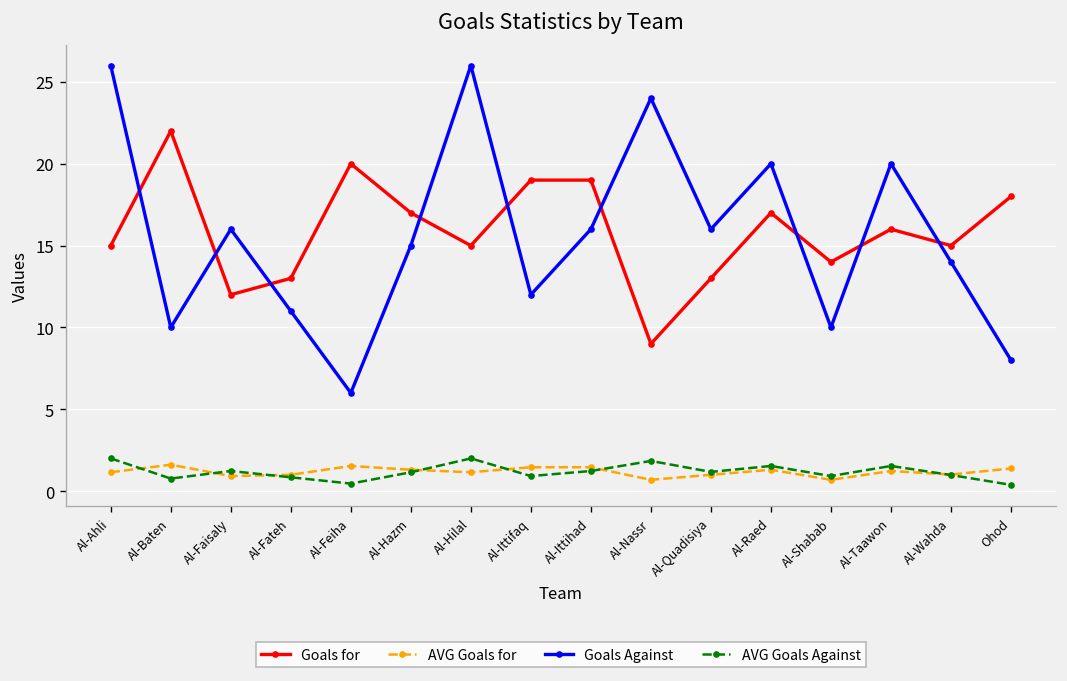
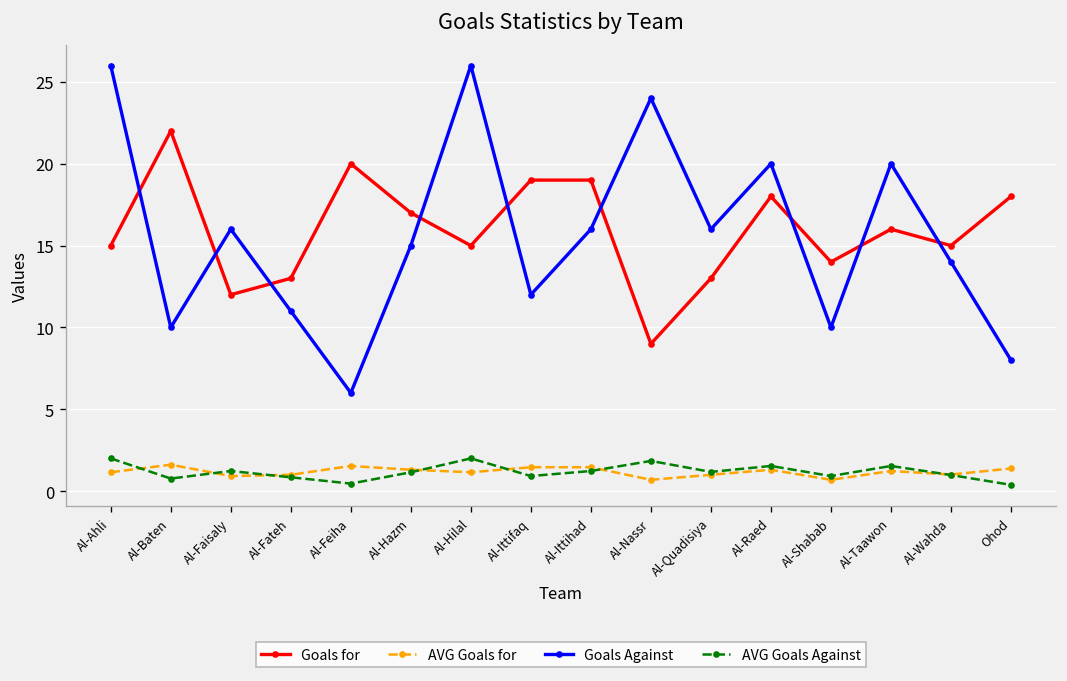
Goals for, Al-Raed: 17 -> 18
